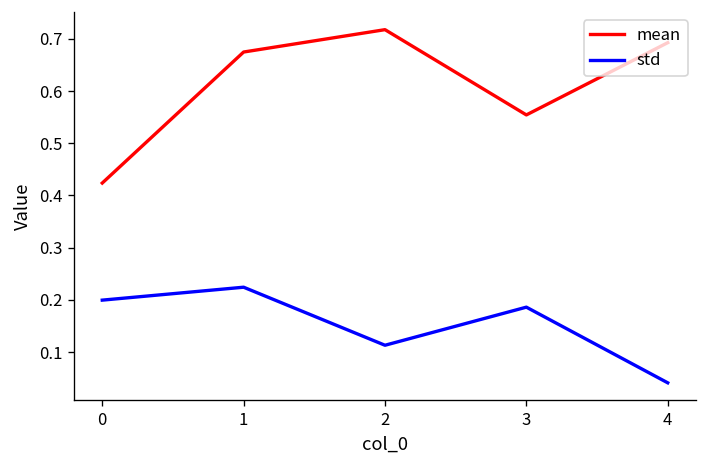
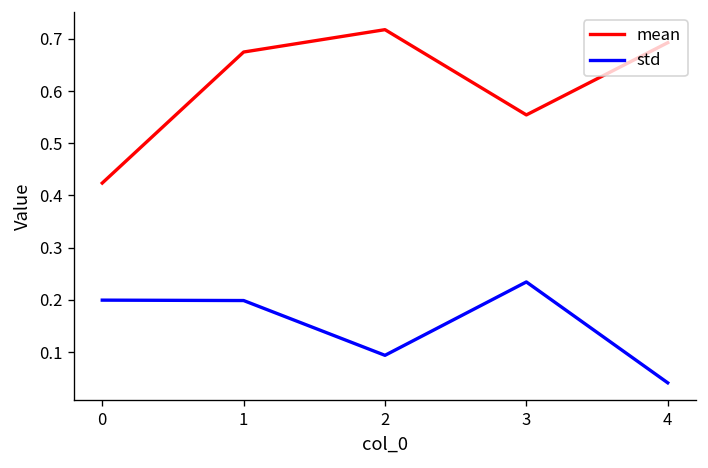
std, 1: 0.22 -> 0.20
std, 2: 0.11 -> 0.09
std, 3: 0.19 -> 0.23
